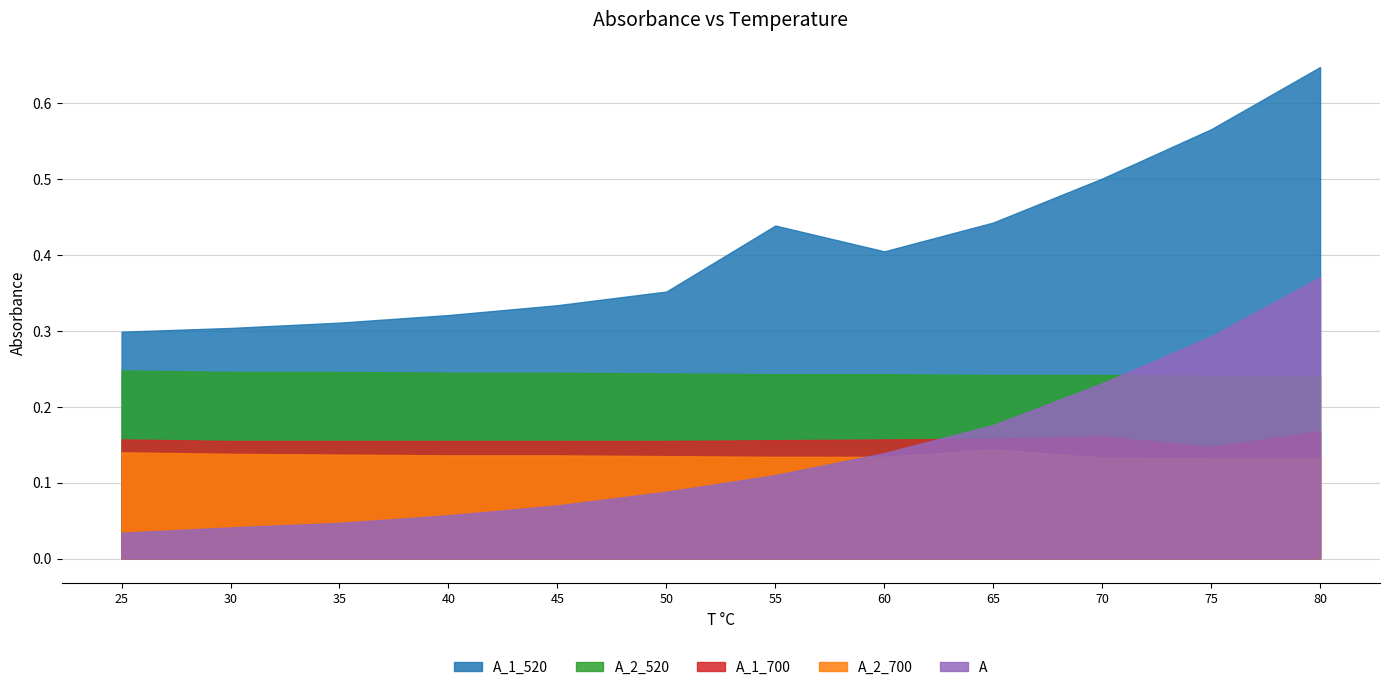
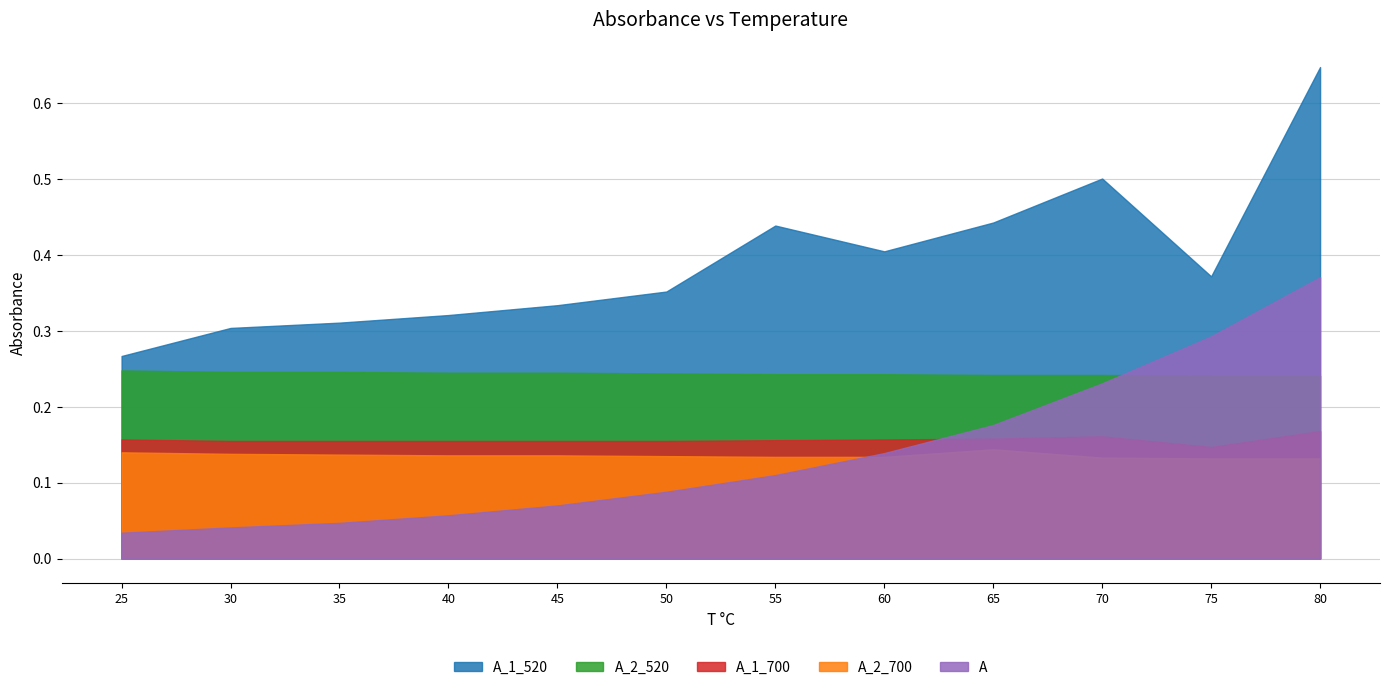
A_1_520, 25: 0.30 -> 0.27
A_1_520, 75: 0.57 -> 0.37
